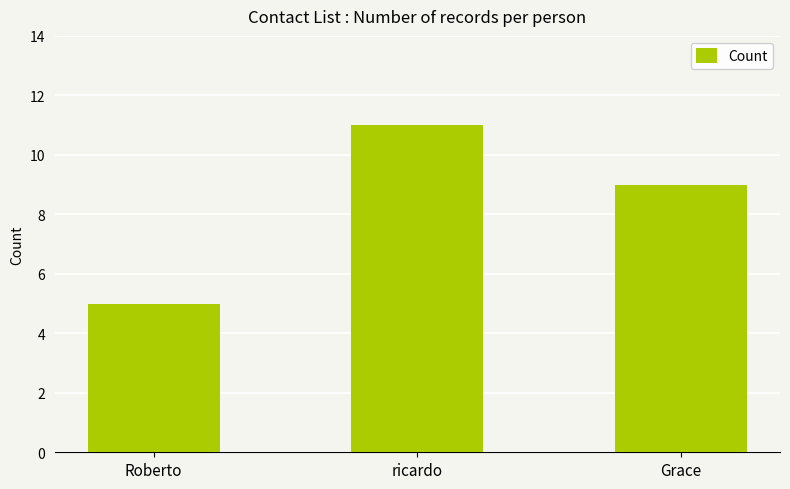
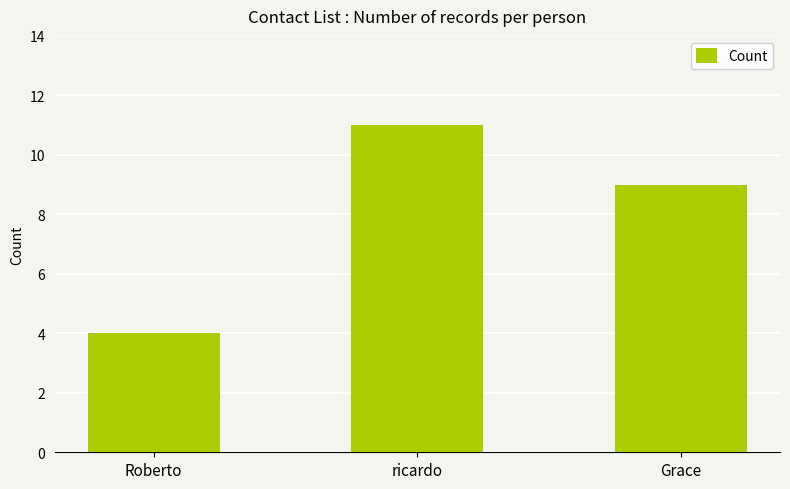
Roberto: 5 -> 4
